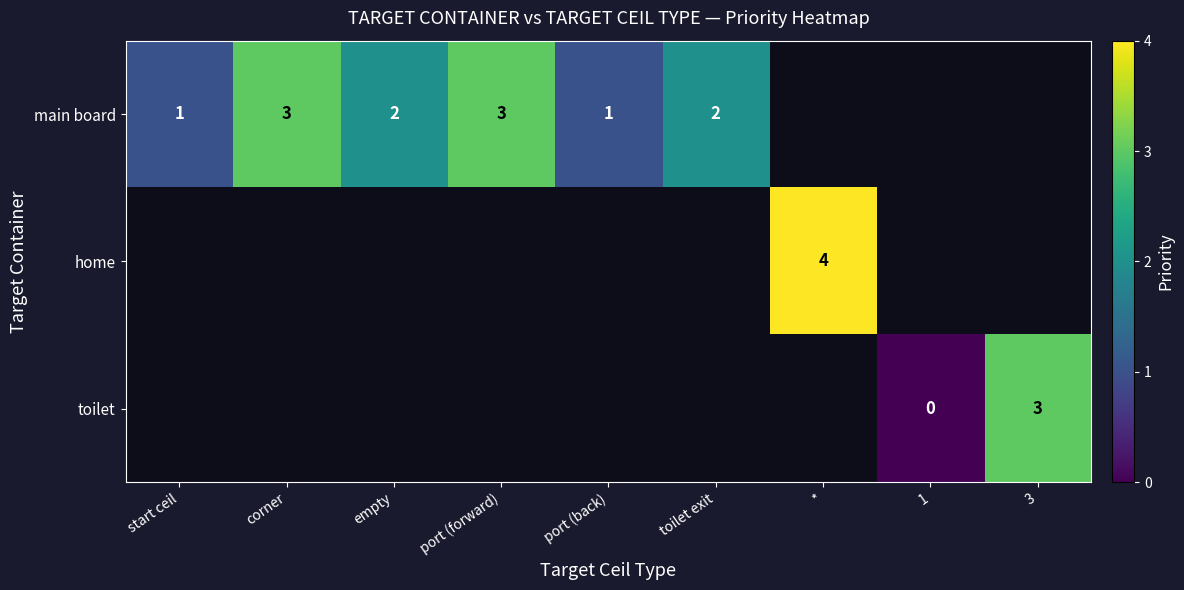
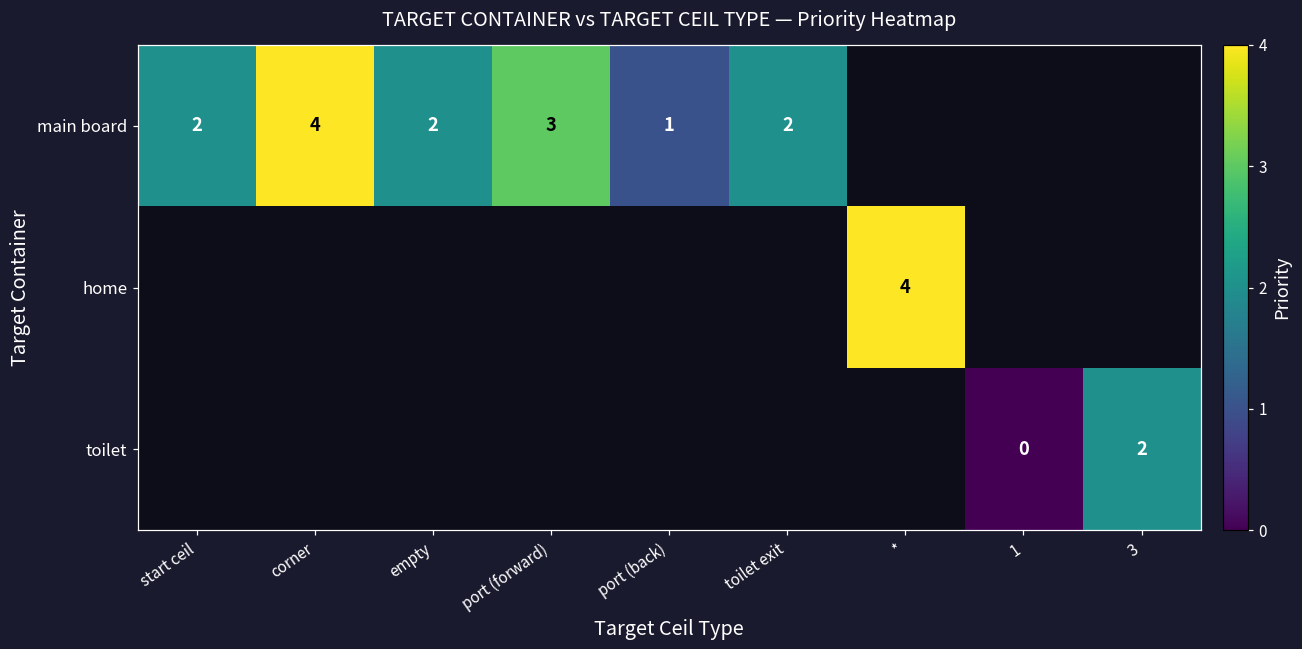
main board, start ceil: 1 -> 2
main board, corner: 3 -> 4
toilet, 3: 3 -> 2
